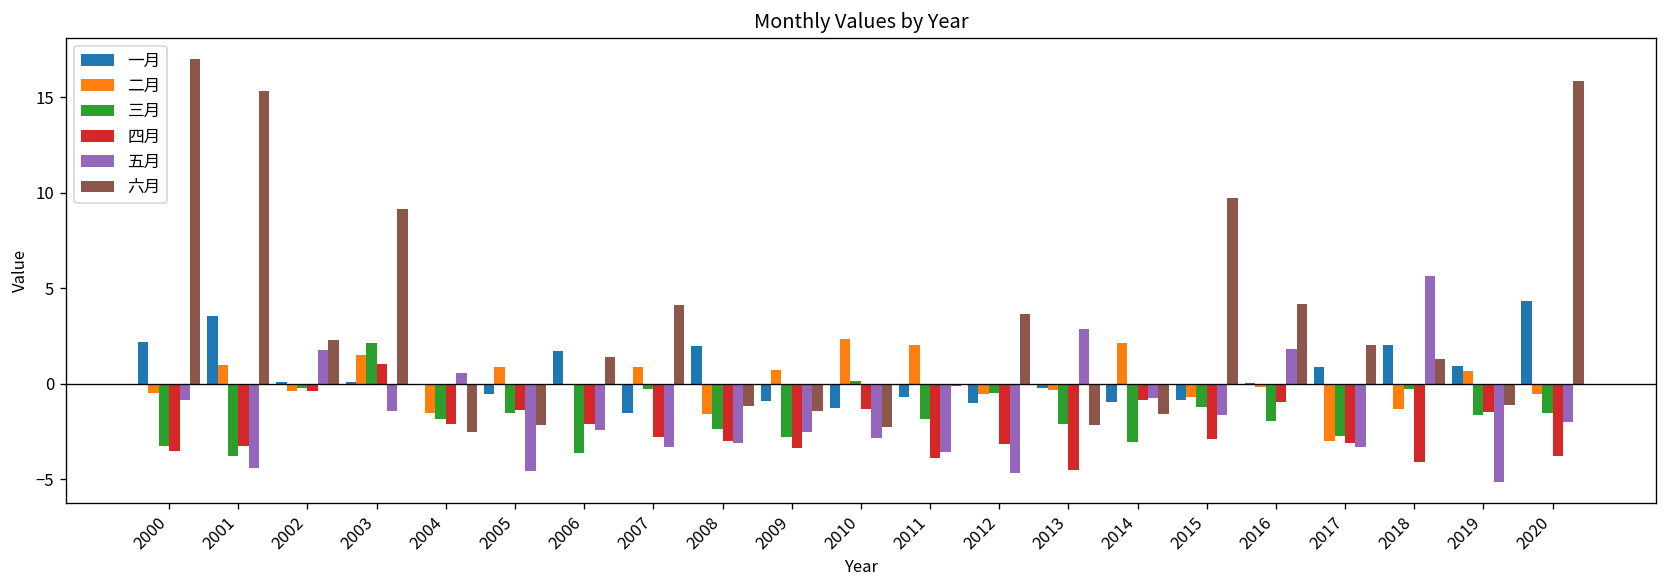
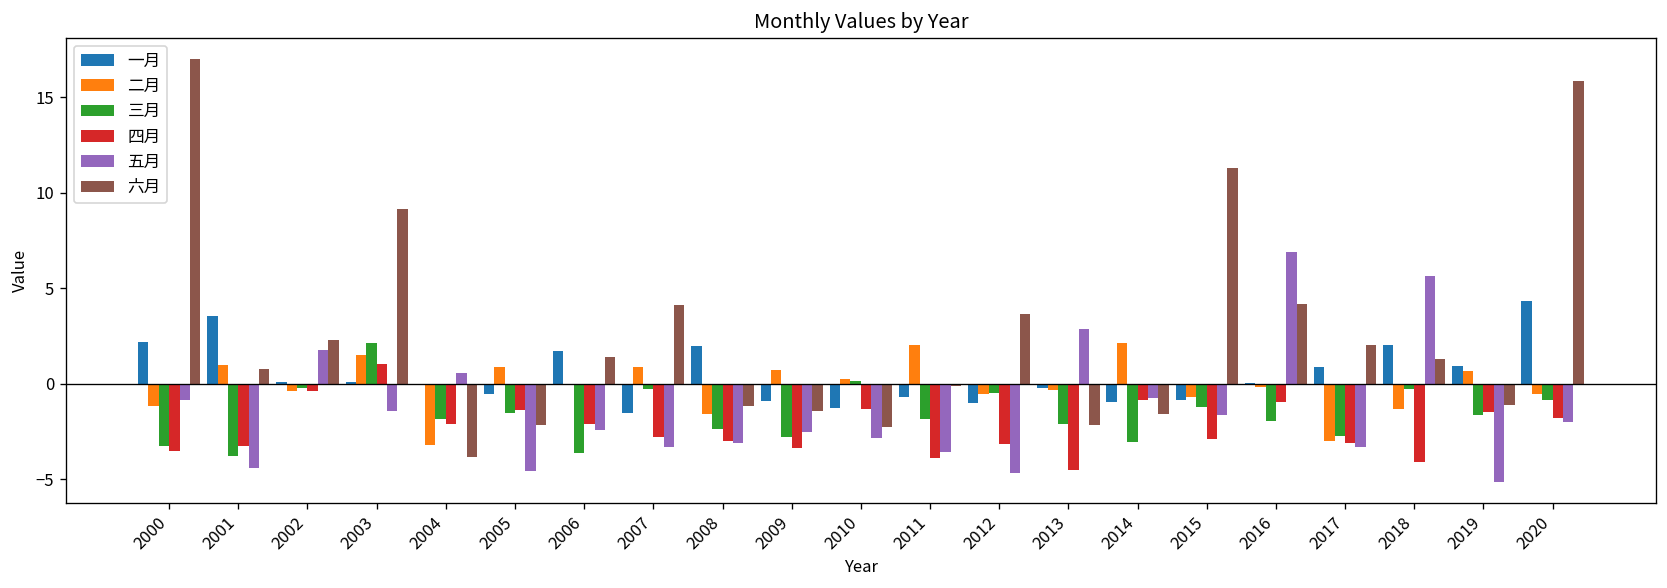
二月, 2000: -0.5 -> -1.2
六月, 2001: 15.3 -> 0.8
二月, 2004: -1.5 -> -3.2
六月, 2004: -2.5 -> -3.8
二月, 2010: 2.3 -> 0.3
六月, 2015: 9.7 -> 11.3
五月, 2016: 1.8 -> 6.9
三月, 2020: -1.5 -> -0.8
四月, 2020: -3.8 -> -1.8
